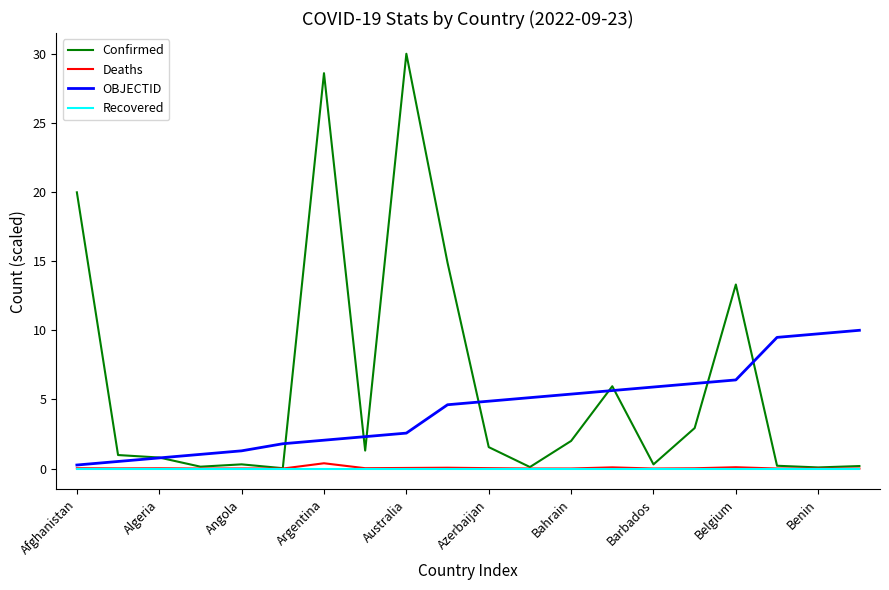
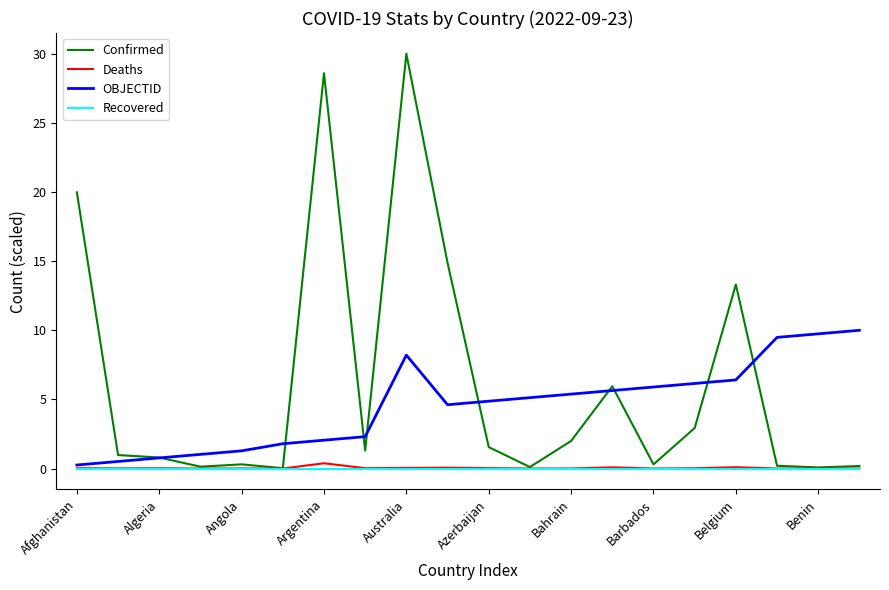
OBJECTID, Australia: 2.6 -> 8.2
